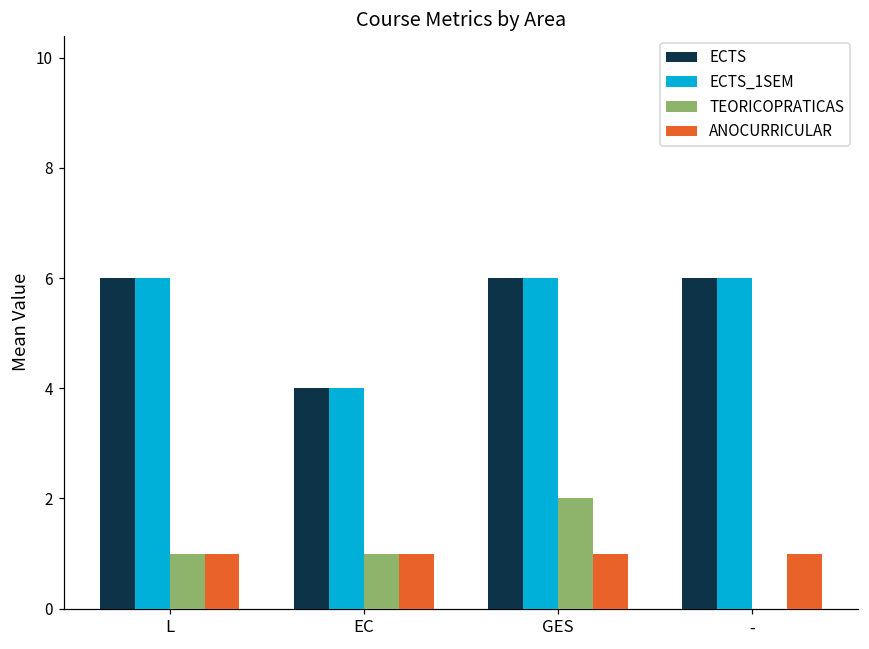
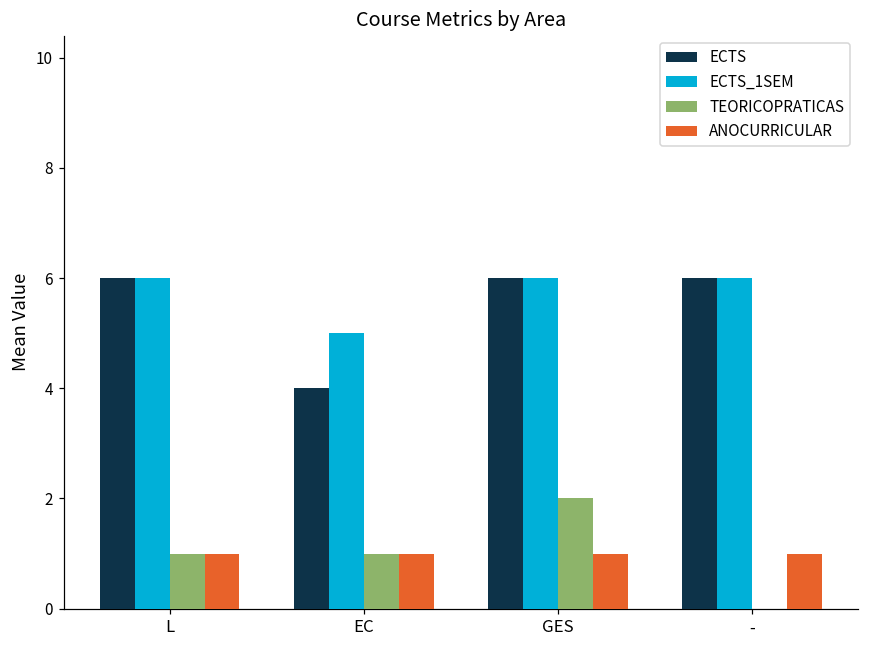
ECTS_1SEM, EC: 4 -> 5
